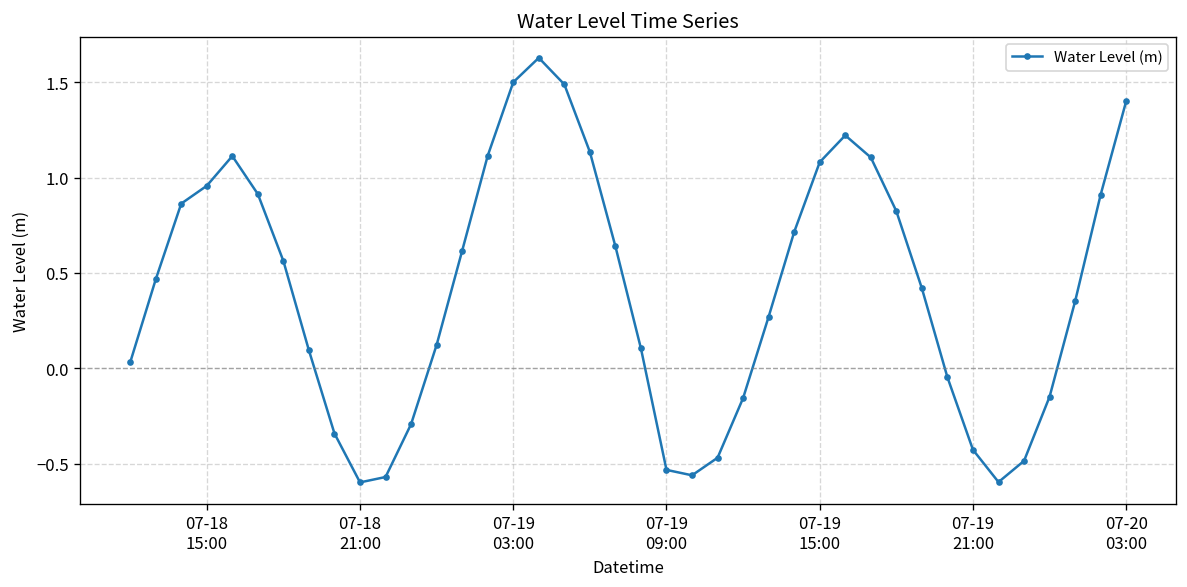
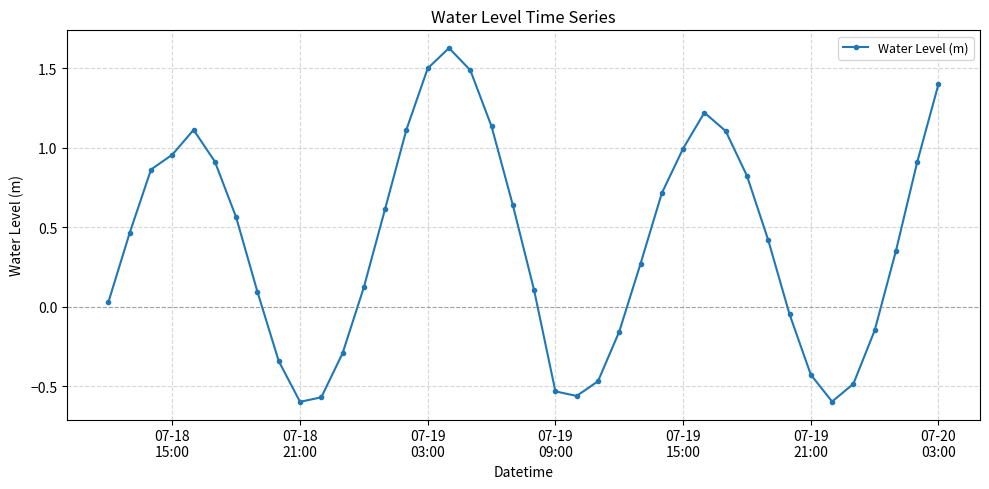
07-19 15:00: 1.08 -> 1.00
